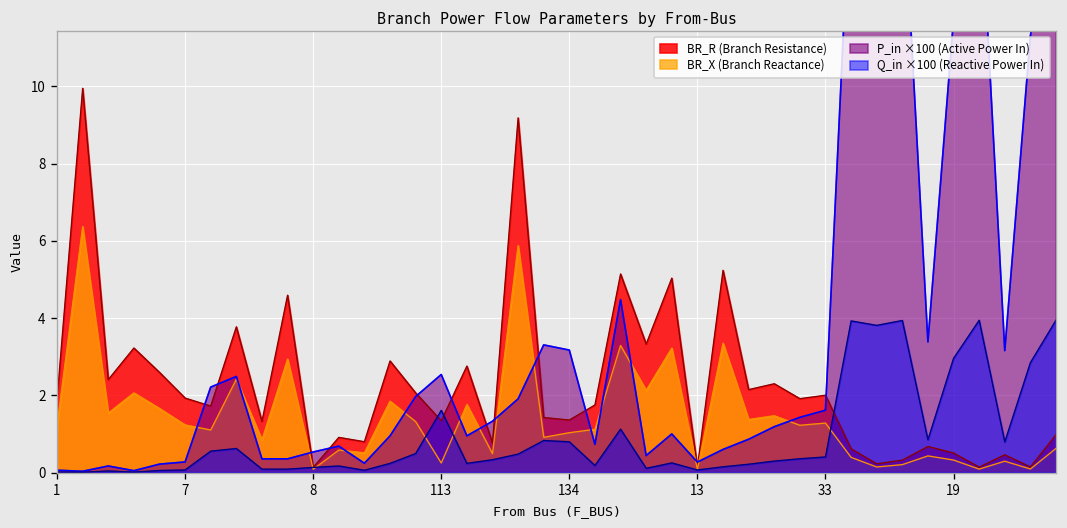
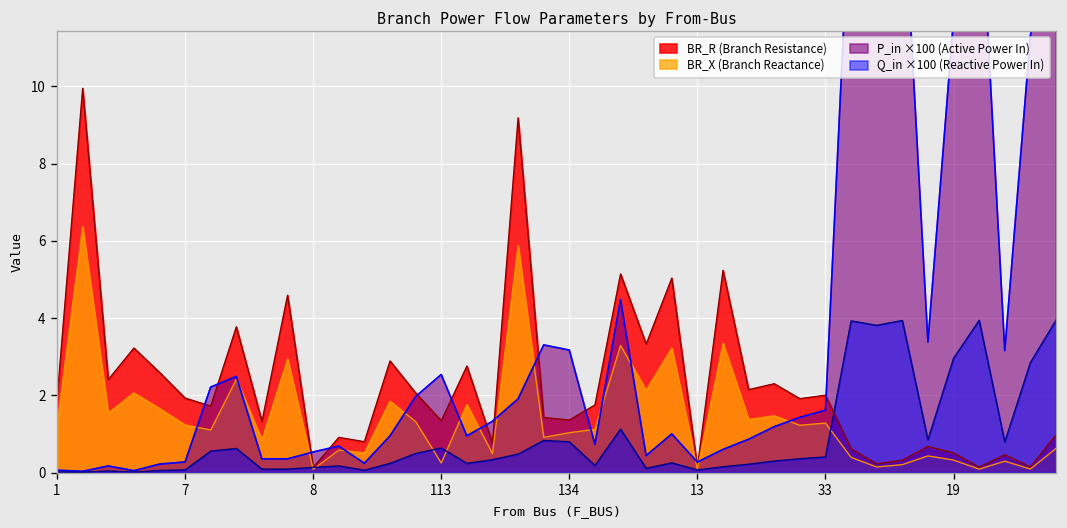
Q_in ×100 (Reactive Power In), 113: 1.6 -> 0.6
